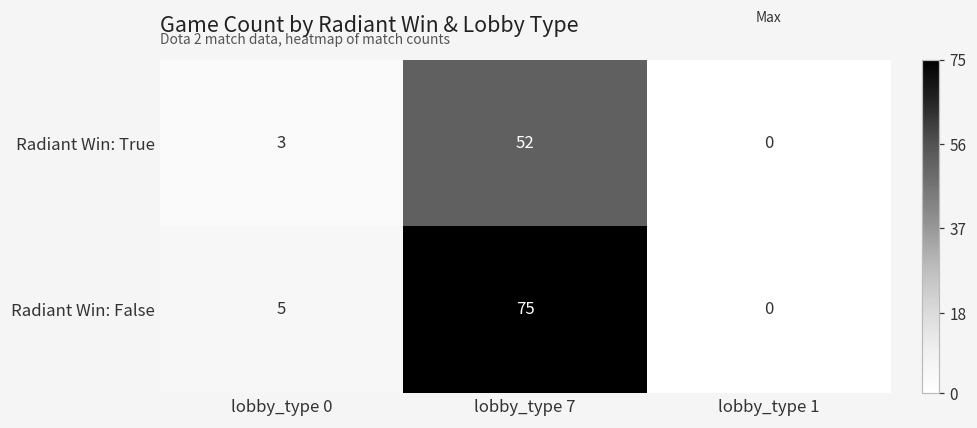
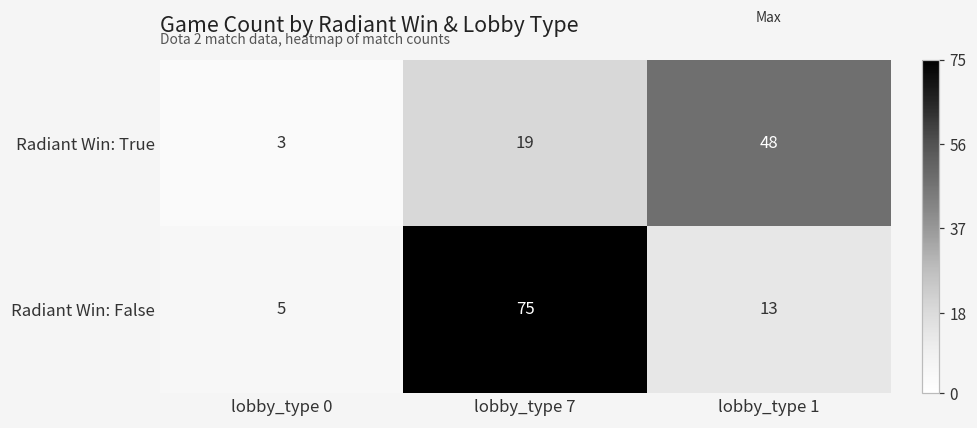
Radiant Win: True, lobby_type 7: 52 -> 19
Radiant Win: True, lobby_type 1: 0 -> 48
Radiant Win: False, lobby_type 1: 0 -> 13
